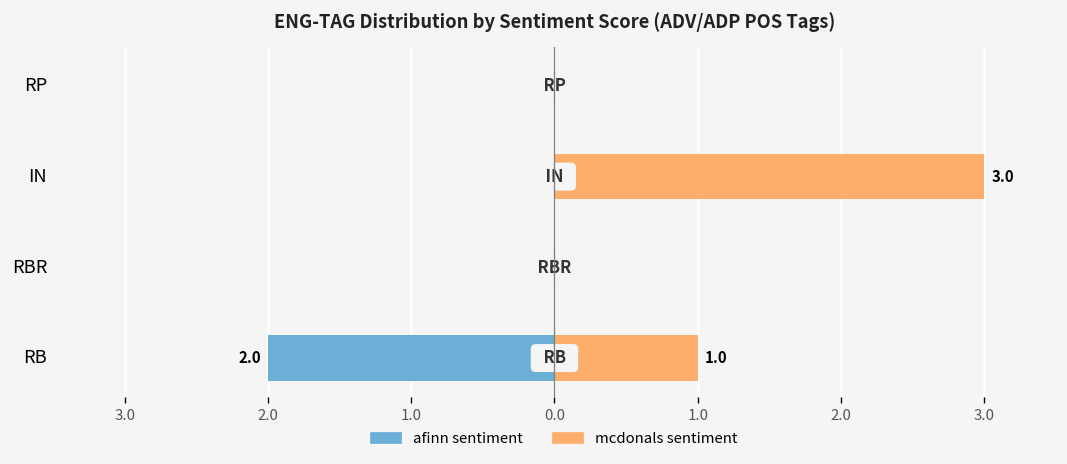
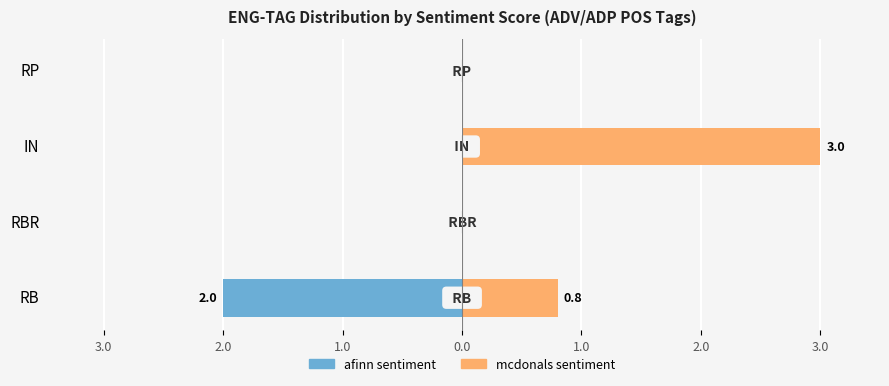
mcdonals sentiment, RB: 1.0 -> 0.8
